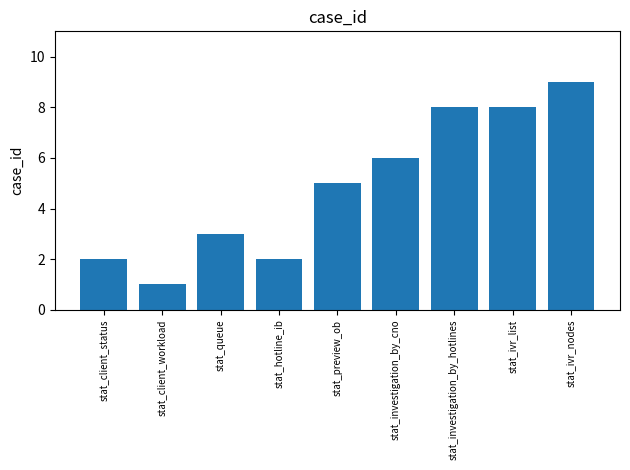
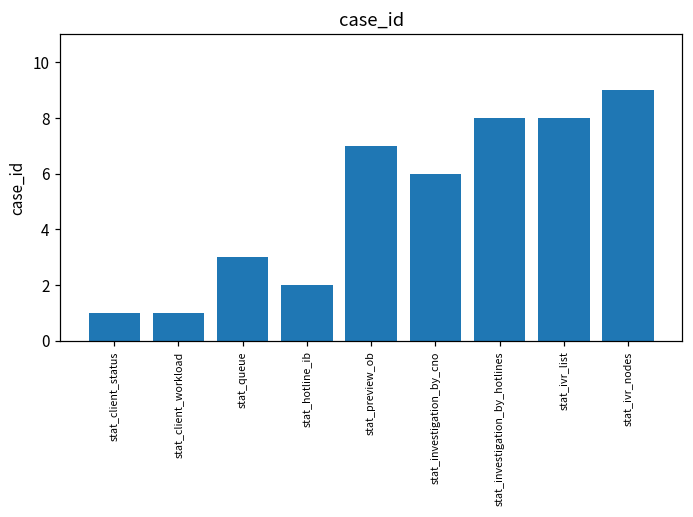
stat_client_status: 2 -> 1
stat_preview_ob: 5 -> 7
